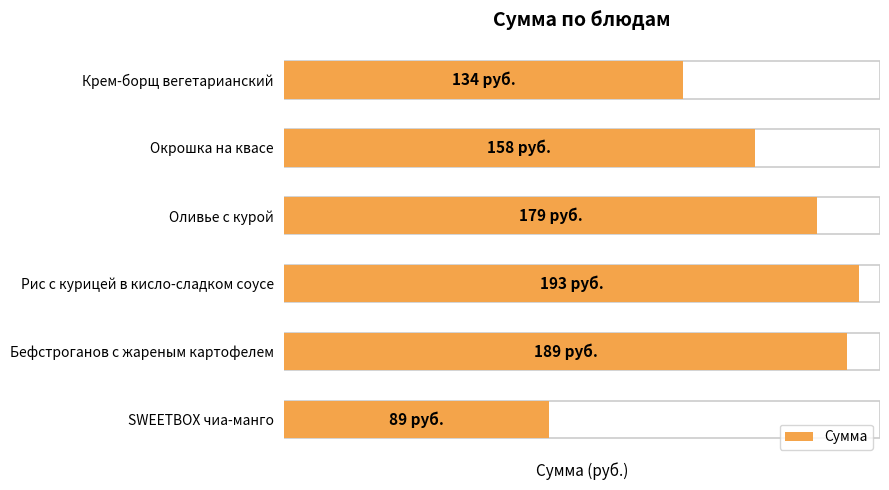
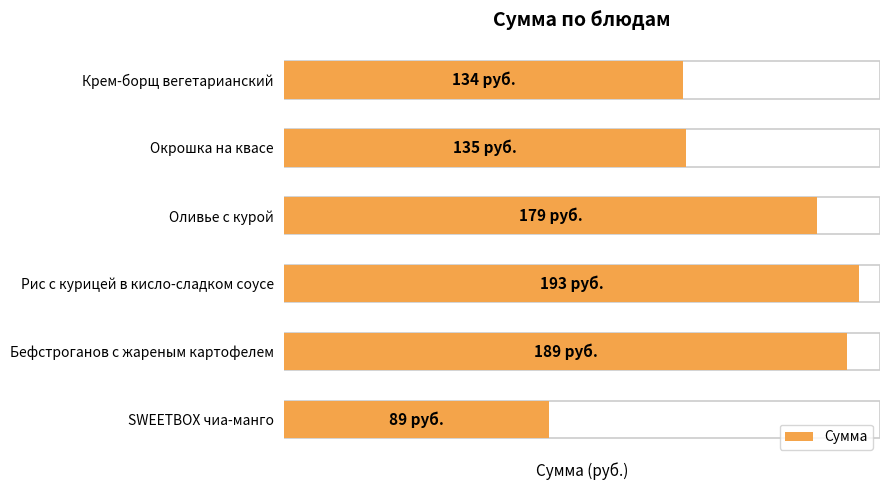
Сумма, Окрошка на квасе: 158 -> 135
